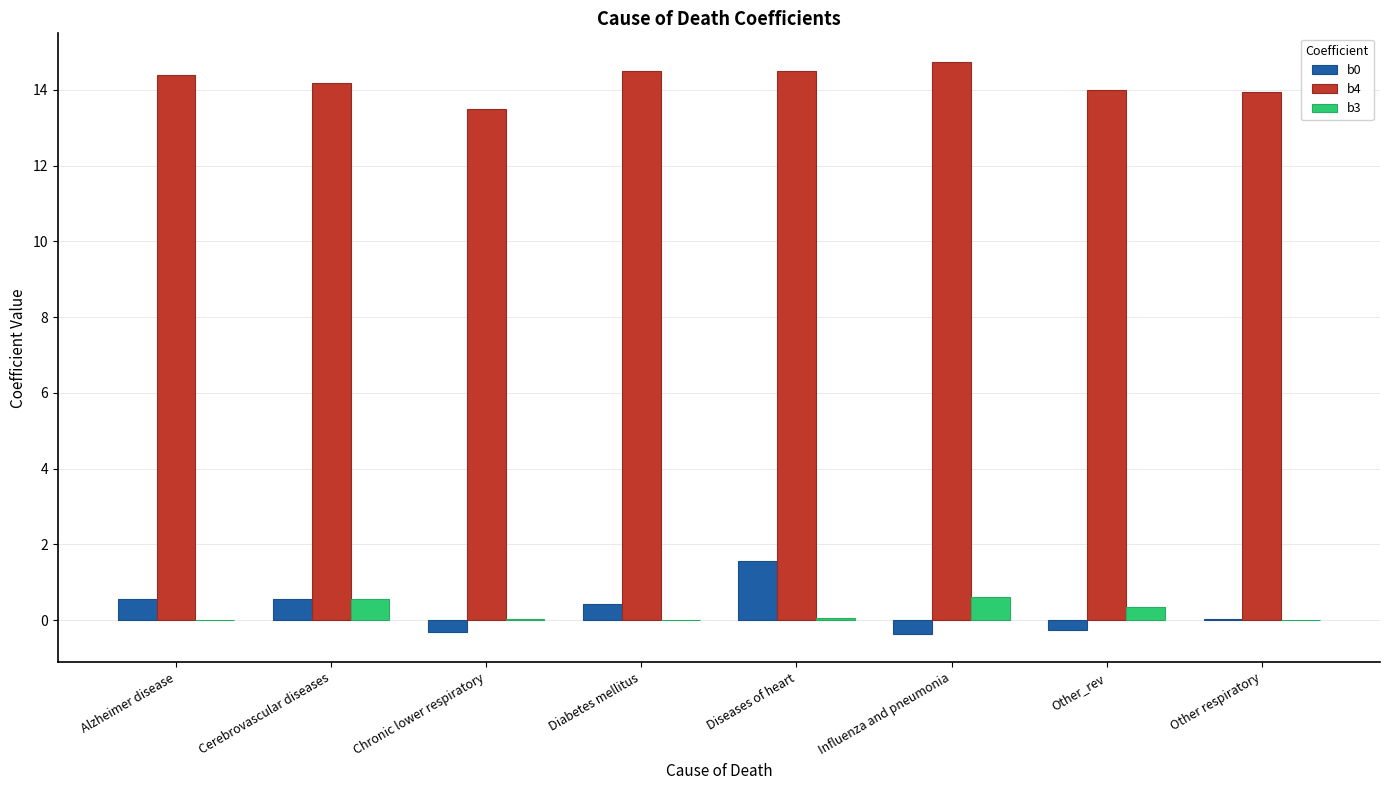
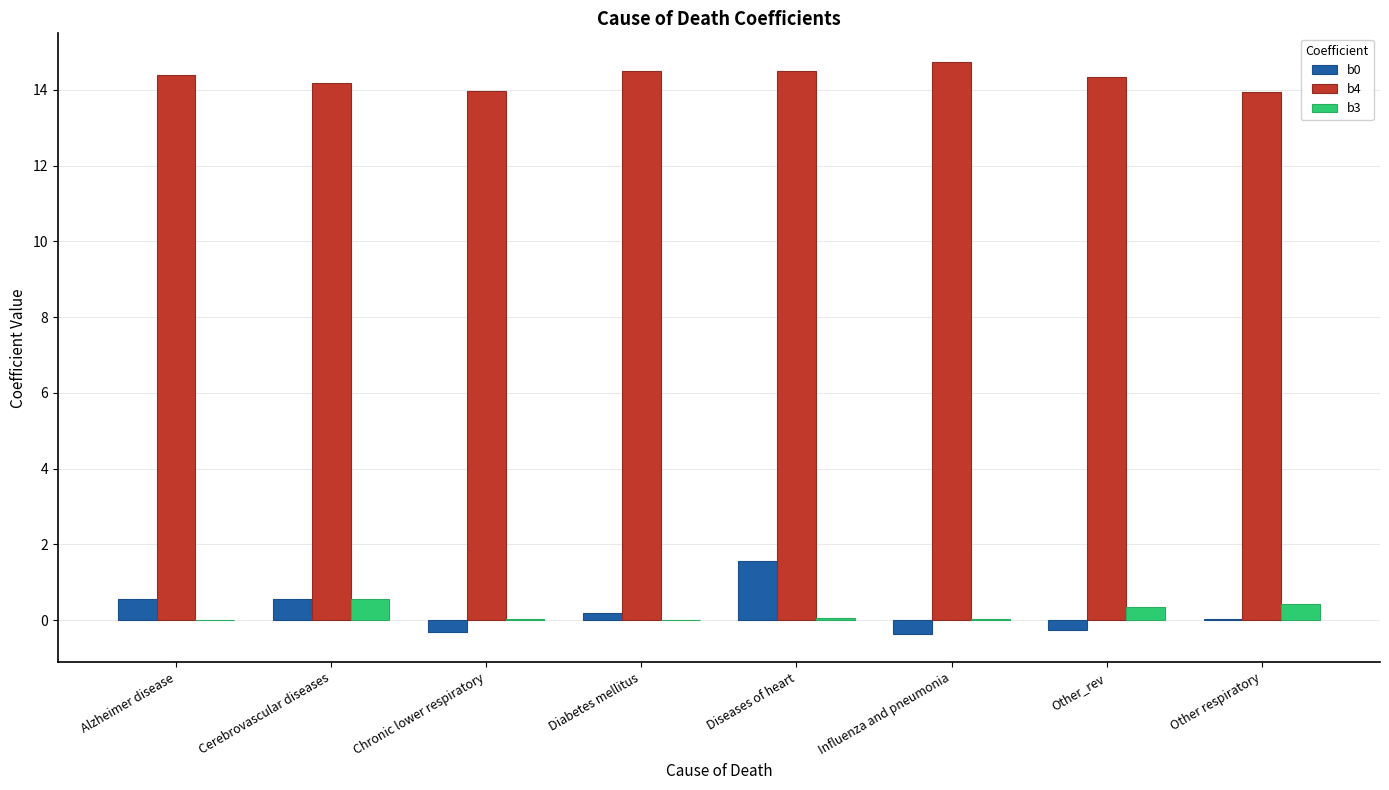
b4, Chronic lower respiratory: 13.5 -> 14.0
b0, Diabetes mellitus: 0.4 -> 0.2
b3, Influenza and pneumonia: 0.6 -> 0.0
b4, Other_rev: 14.0 -> 14.3
b3, Other respiratory: 0.0 -> 0.4
